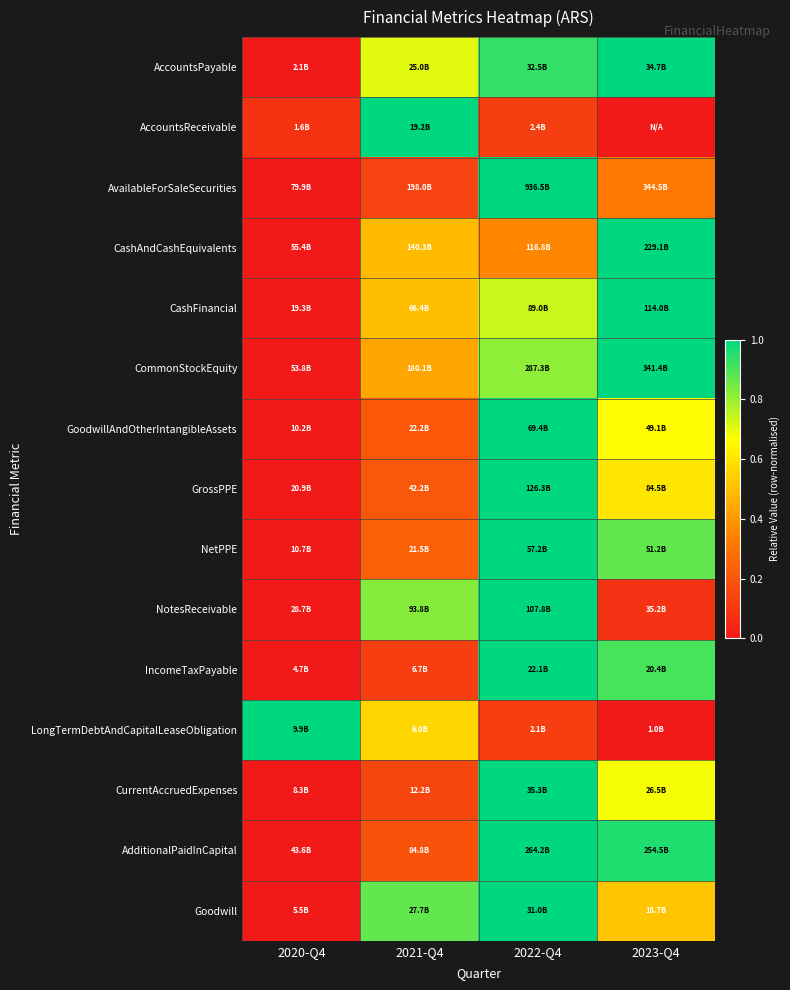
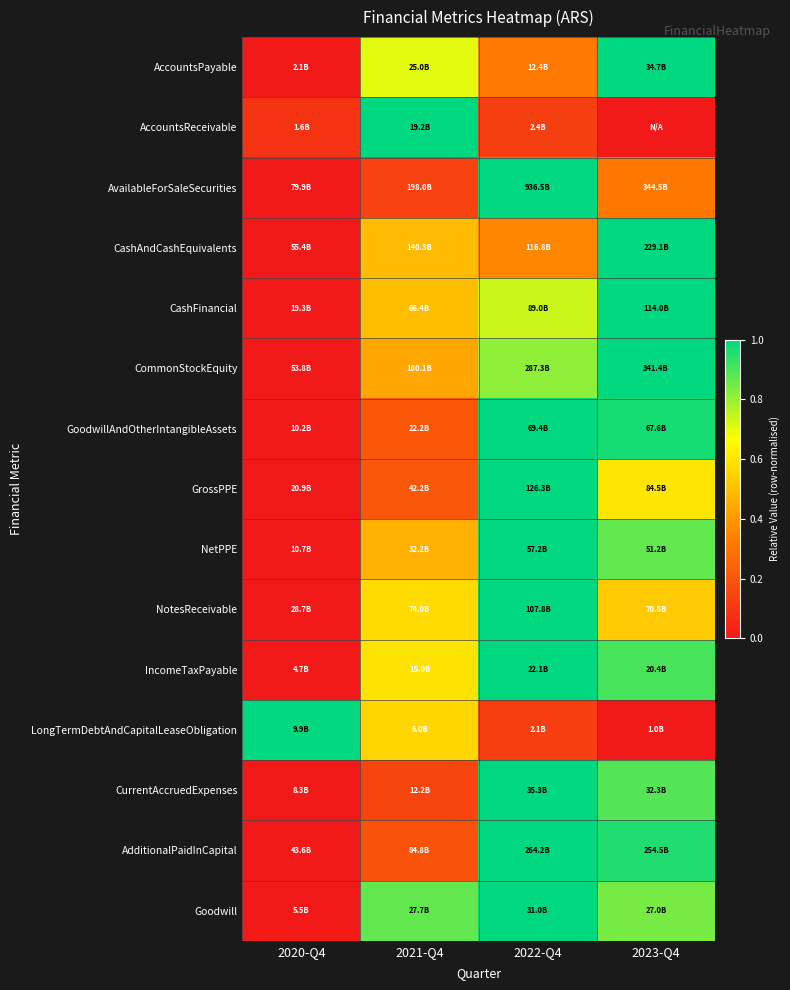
AccountsPayable, 2022-Q4: 32.5B -> 12.4B
GoodwillAndOtherIntangibleAssets, 2023-Q4: 49.1B -> 67.6B
NetPPE, 2021-Q4: 21.5B -> 32.2B
NotesReceivable, 2021-Q4: 93.8B -> 74.0B
NotesReceivable, 2023-Q4: 35.2B -> 70.8B
IncomeTaxPayable, 2021-Q4: 6.7B -> 15.0B
CurrentAccruedExpenses, 2023-Q4: 26.5B -> 32.3B
Goodwill, 2023-Q4: 18.7B -> 27.0B
